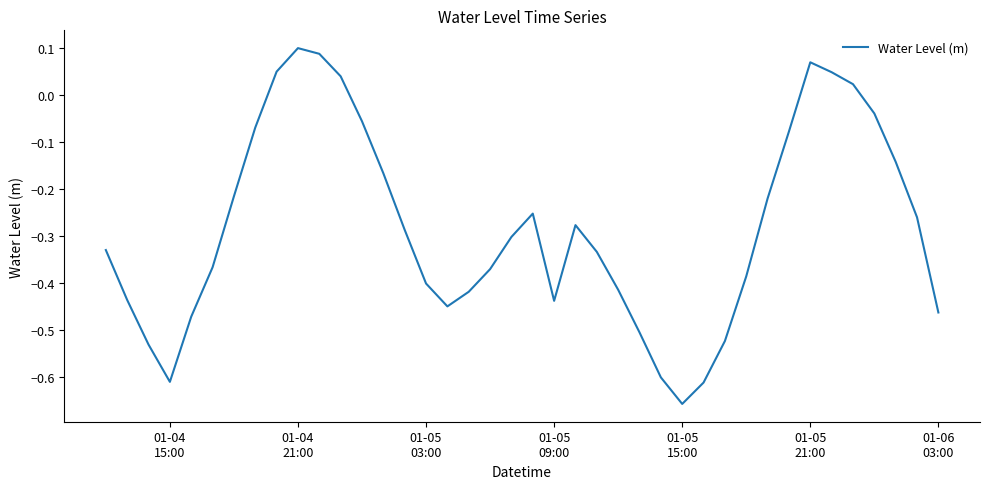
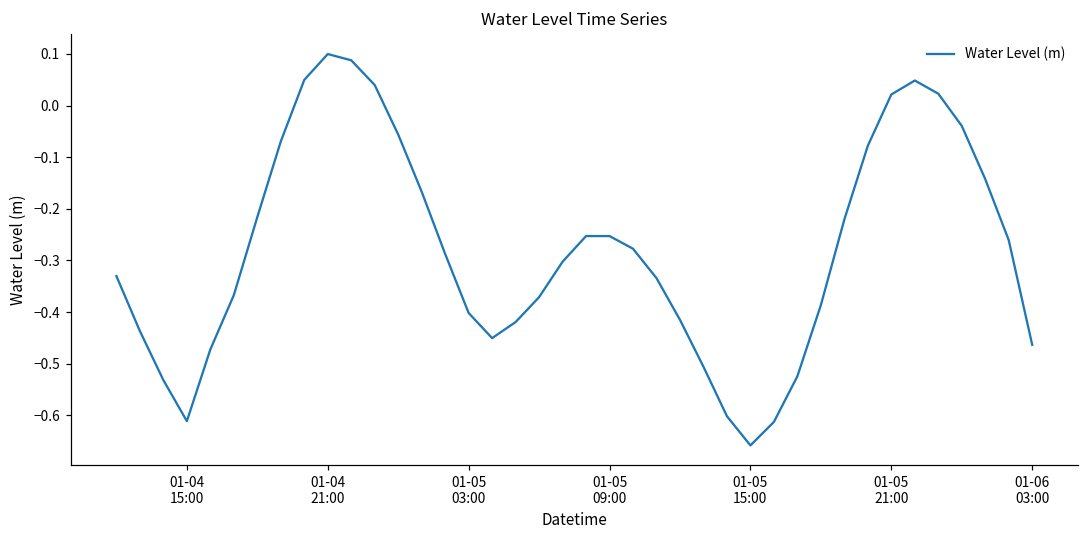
01-05 09:00: -0.44 -> -0.25
01-05 21:00: 0.07 -> 0.02
